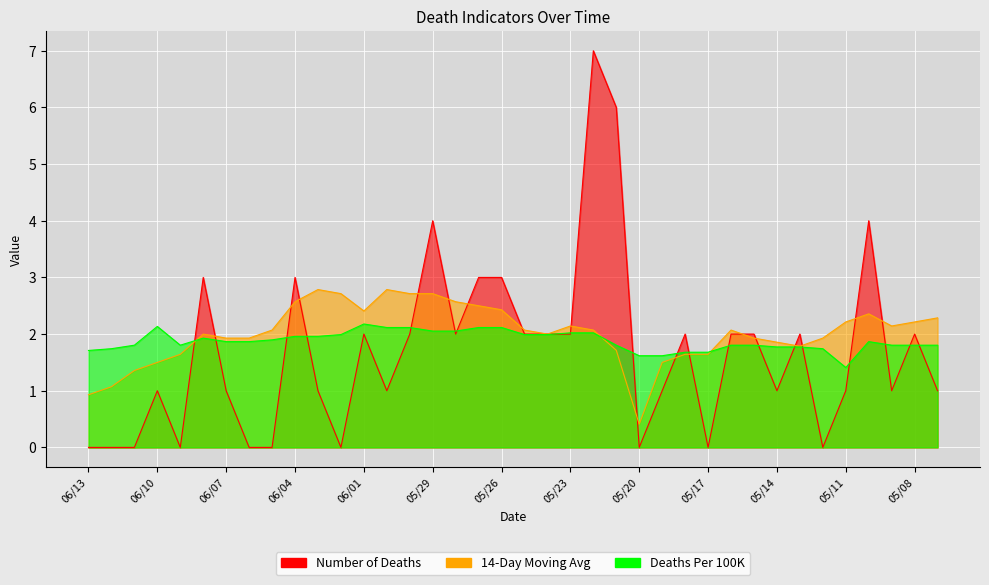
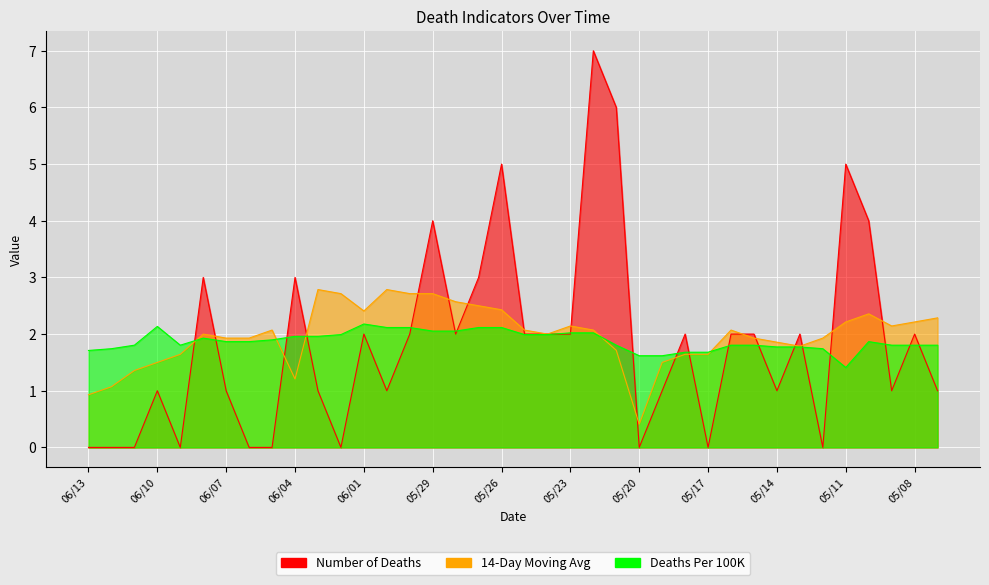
14-Day Moving Avg, 06/04: 2.6 -> 1.2
Number of Deaths, 05/26: 3 -> 5
Number of Deaths, 05/11: 1 -> 5
